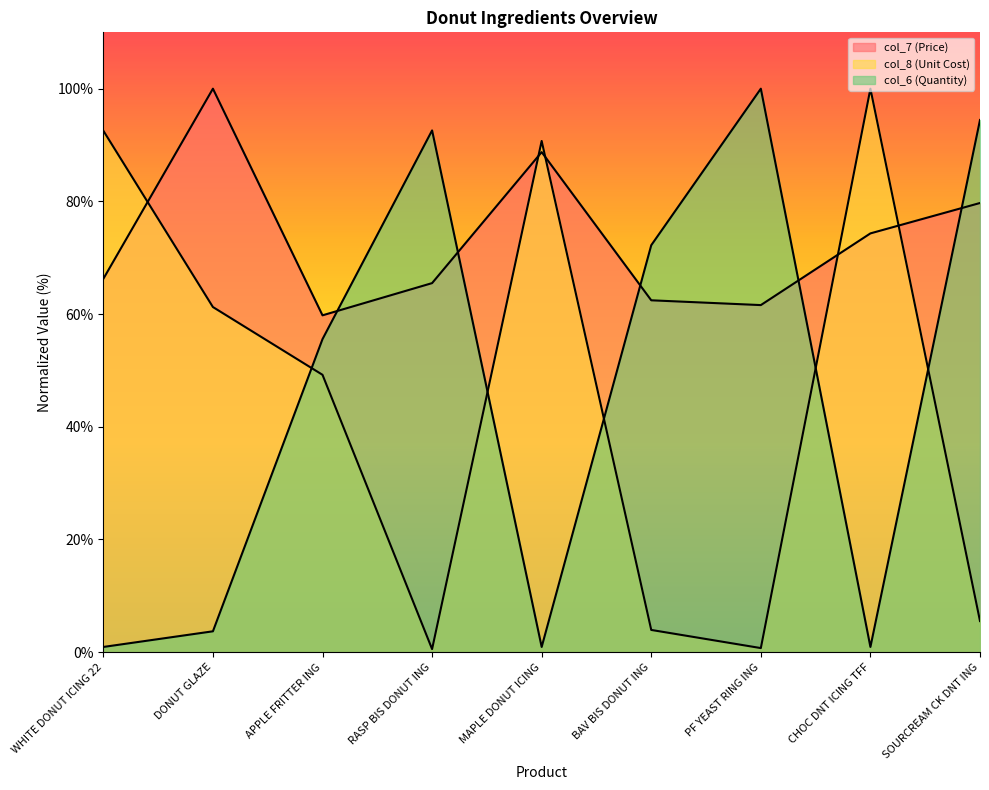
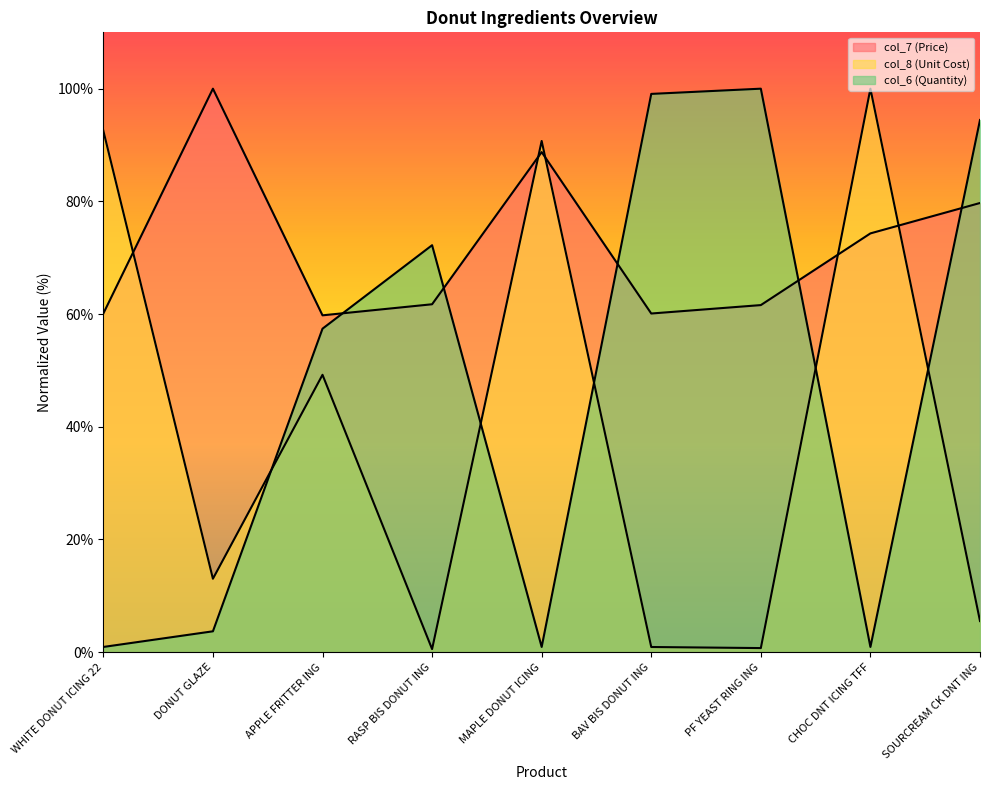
col_7 (Price), WHITE DONUT ICING 22: 66% -> 60%
col_8 (Unit Cost), DONUT GLAZE: 61% -> 13%
col_6 (Quantity), APPLE FRITTER ING: 56% -> 57%
col_7 (Price), RASP BIS DONUT ING: 65% -> 62%
col_6 (Quantity), RASP BIS DONUT ING: 93% -> 72%
col_7 (Price), BAV BIS DONUT ING: 62% -> 60%
col_8 (Unit Cost), BAV BIS DONUT ING: 4% -> 1%
col_6 (Quantity), BAV BIS DONUT ING: 72% -> 99%
